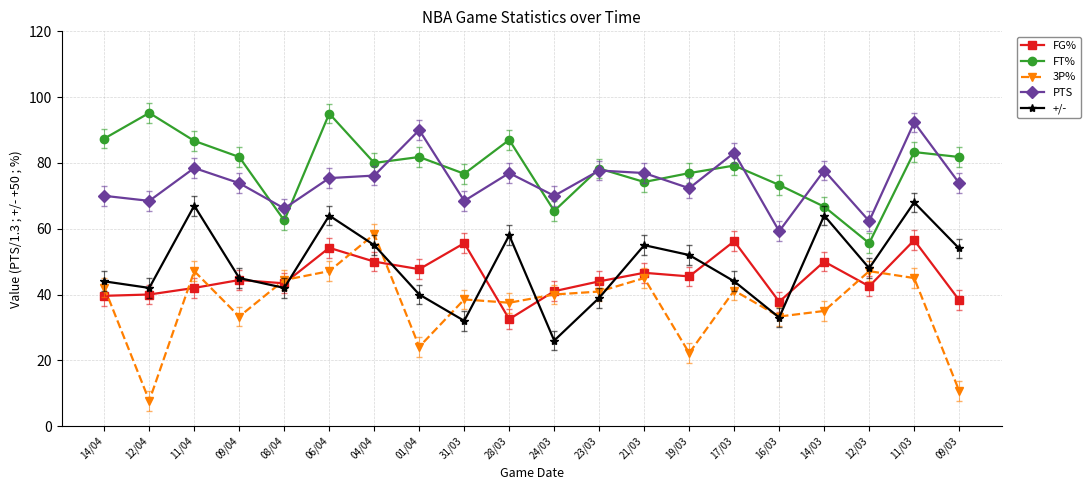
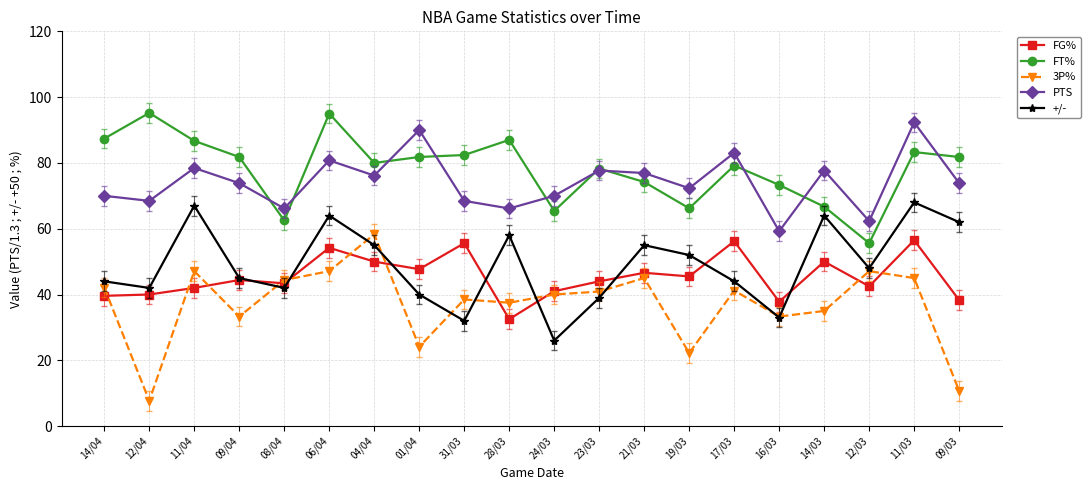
PTS, 06/04: 75 -> 81
FT%, 31/03: 77 -> 82
PTS, 28/03: 77 -> 66
FT%, 19/03: 77 -> 66
+/-, 09/03: 54 -> 62
